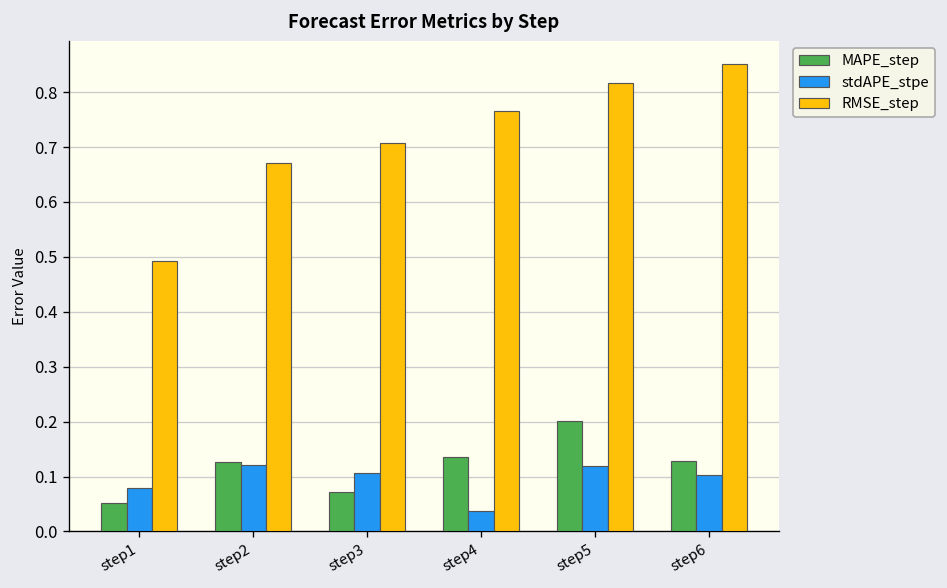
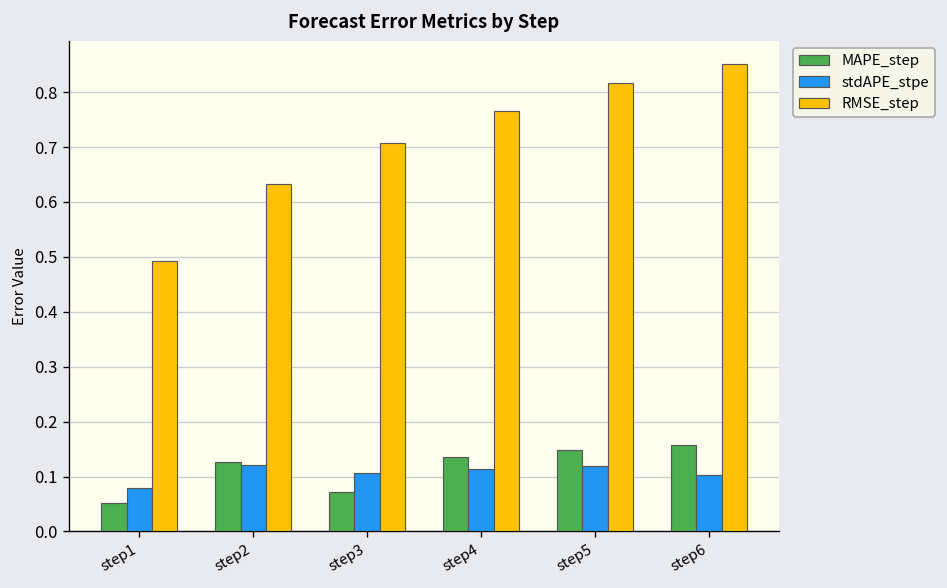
RMSE_step, step2: 0.67 -> 0.63
stdAPE_stpe, step4: 0.04 -> 0.11
MAPE_step, step5: 0.20 -> 0.15
MAPE_step, step6: 0.13 -> 0.16
